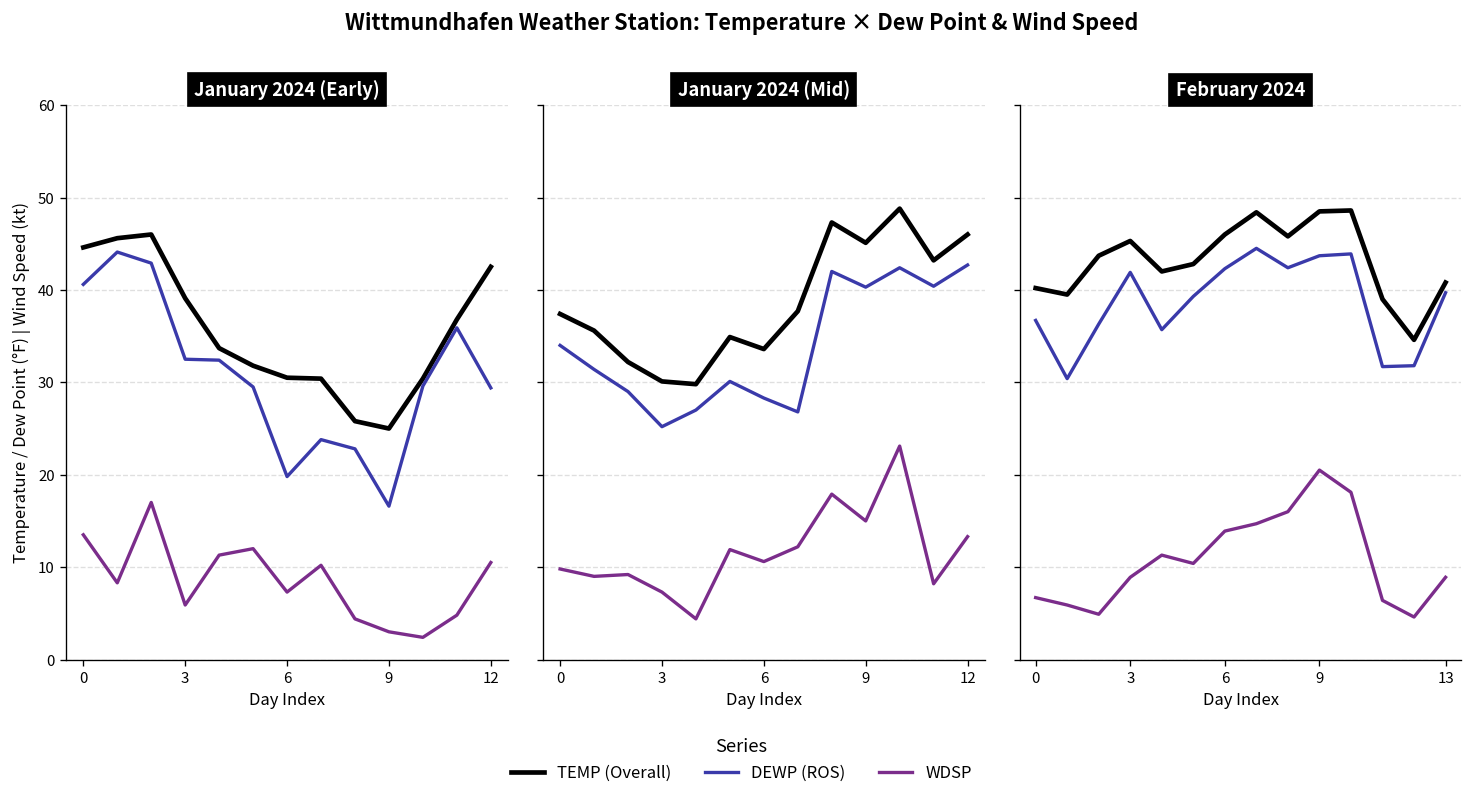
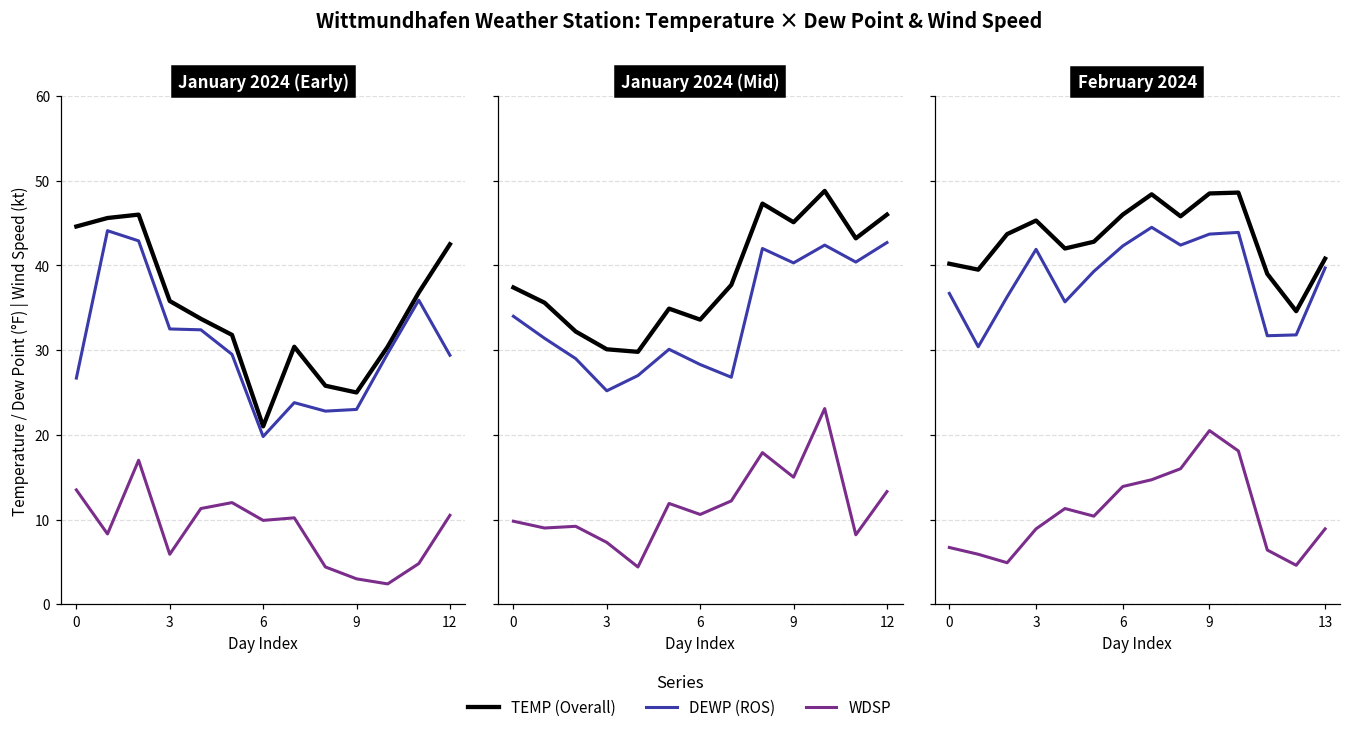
January 2024 (Early), DEWP (ROS), 0: 41 -> 27
January 2024 (Early), TEMP (Overall), 3: 39 -> 36
January 2024 (Early), TEMP (Overall), 6: 31 -> 21
January 2024 (Early), WDSP, 6: 7 -> 10
January 2024 (Early), DEWP (ROS), 9: 17 -> 23
